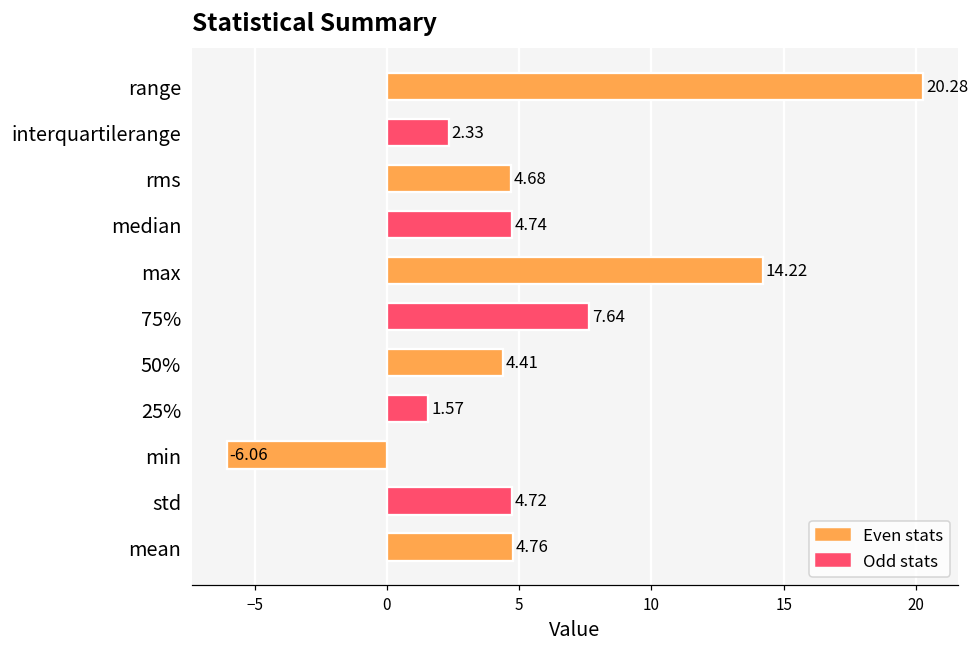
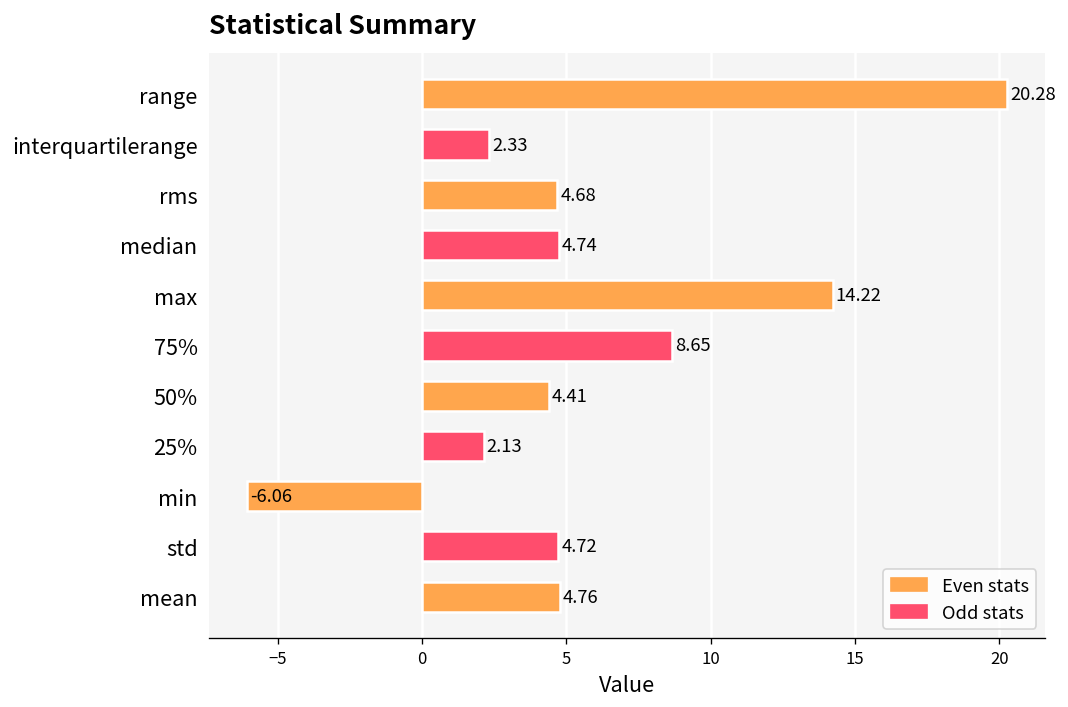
75%: 7.64 -> 8.65
25%: 1.57 -> 2.13
